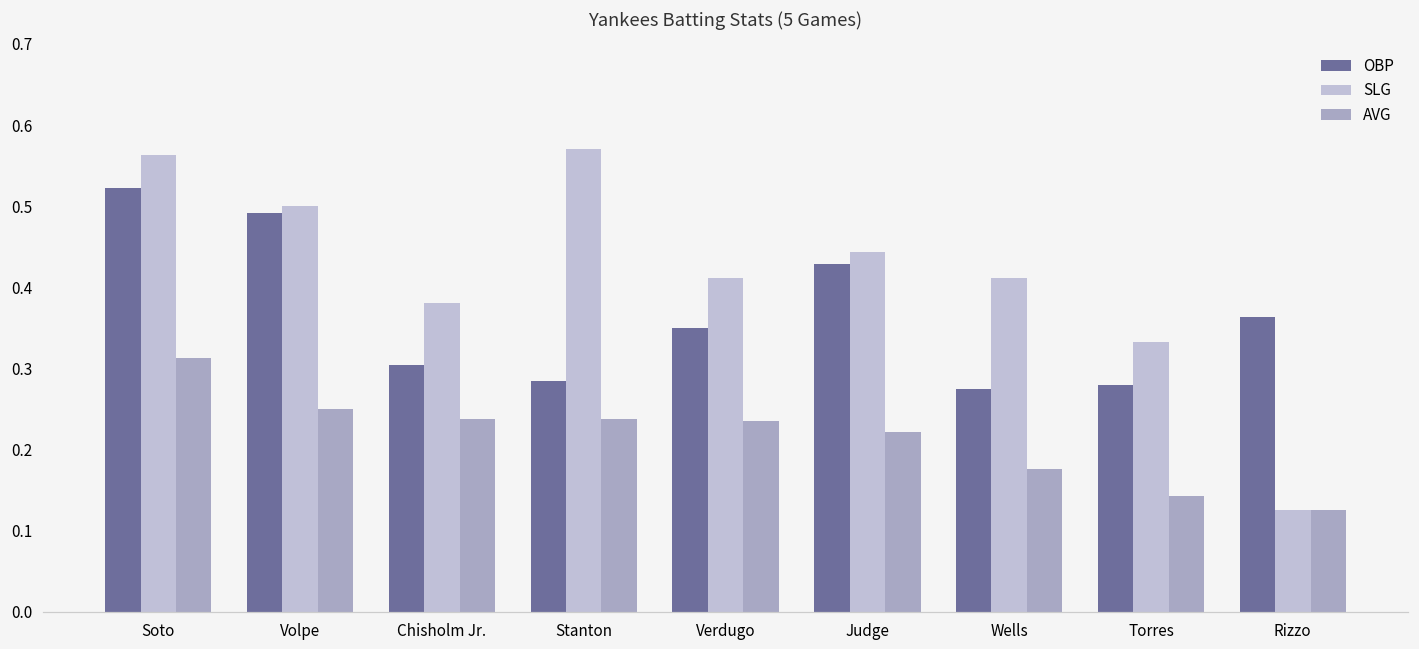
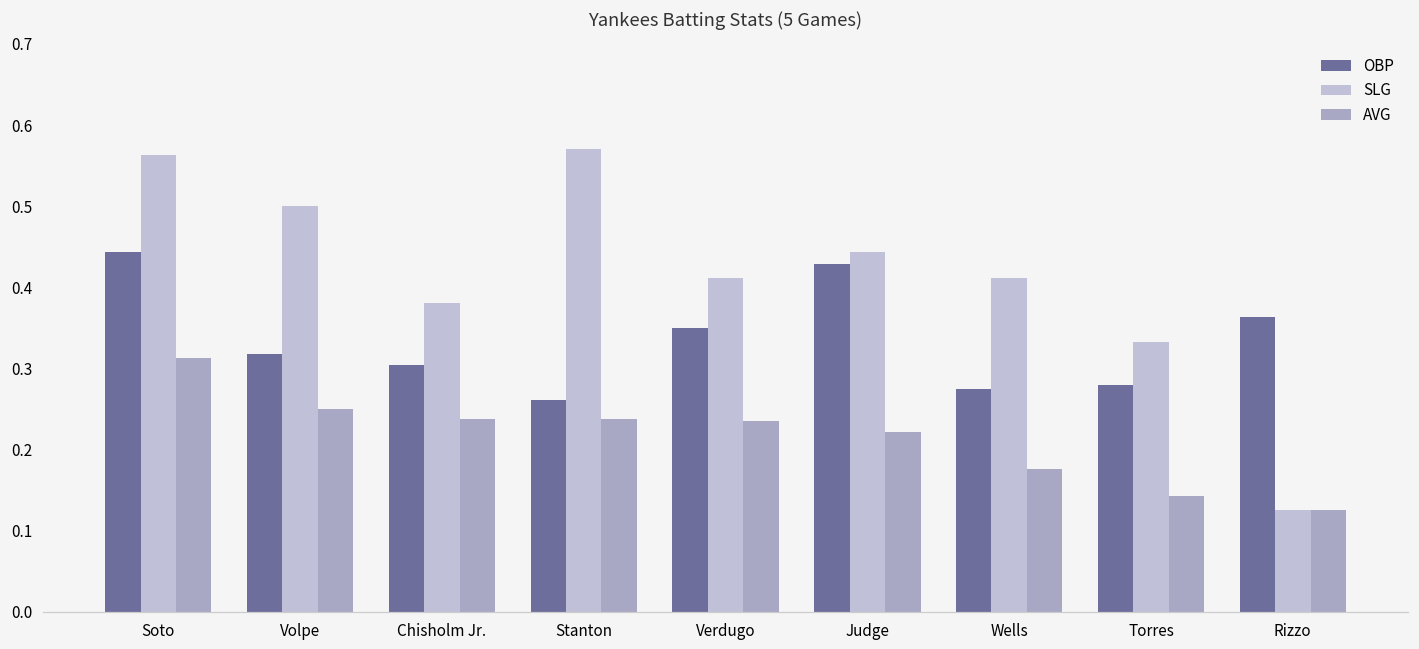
OBP, Soto: 0.52 -> 0.44
OBP, Volpe: 0.49 -> 0.32
OBP, Stanton: 0.29 -> 0.26
